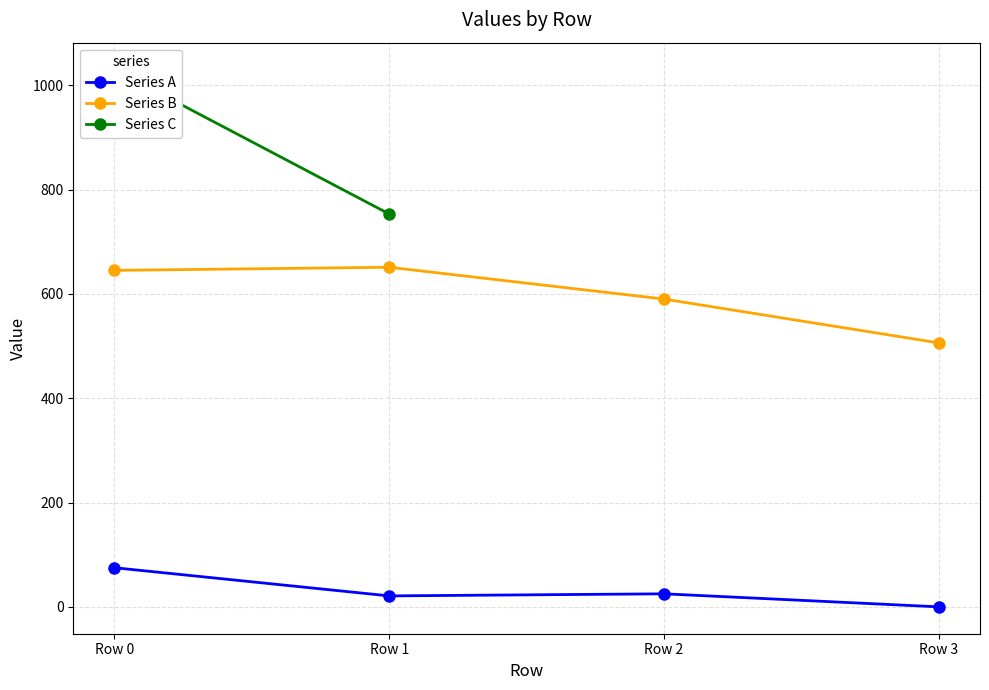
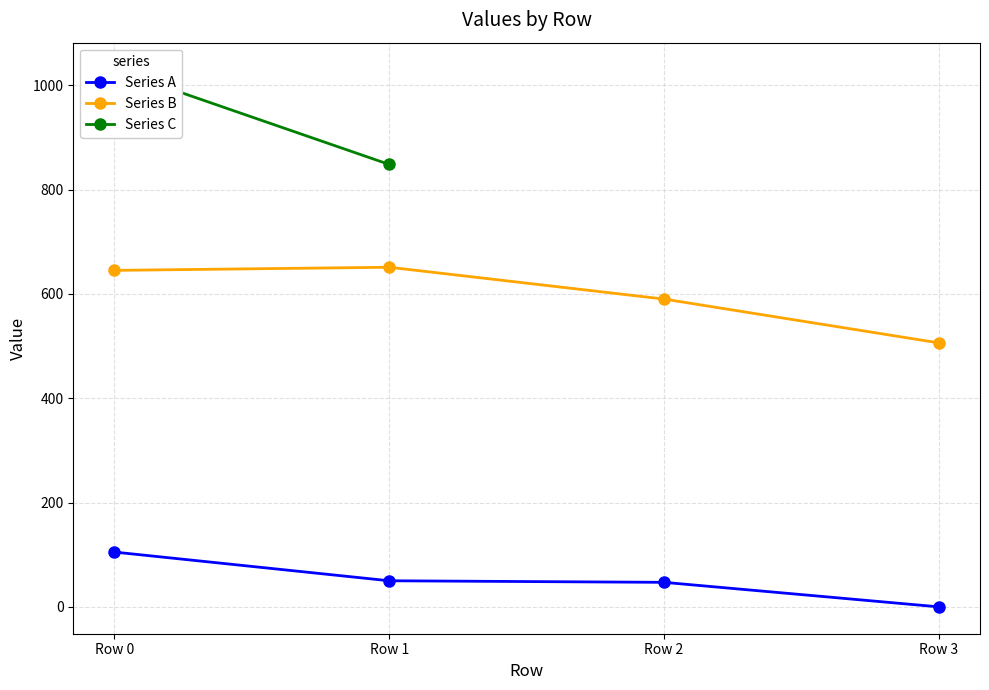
Series A, Row 0: 80 -> 110
Series A, Row 1: 20 -> 50
Series C, Row 1: 750 -> 850
Series A, Row 2: 30 -> 50
